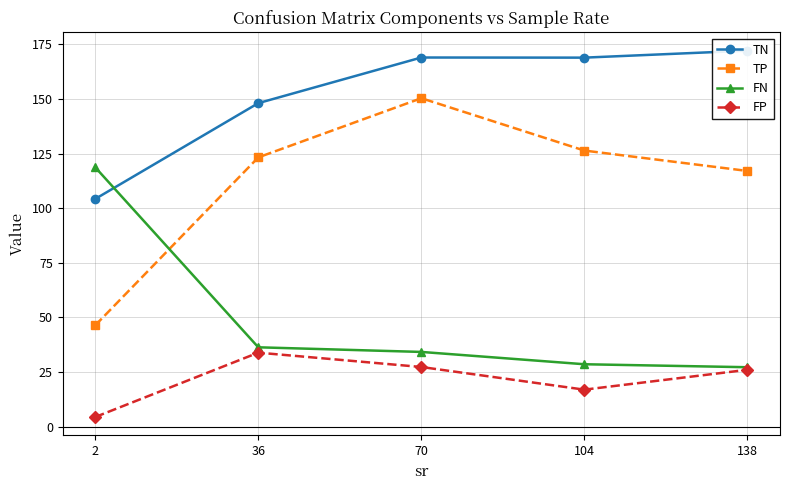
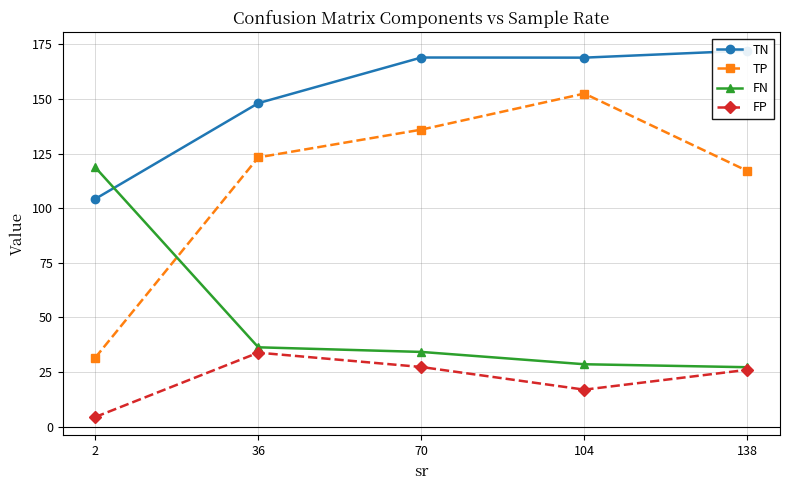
TP, 2: 46 -> 32
TP, 70: 150 -> 136
TP, 104: 126 -> 153
